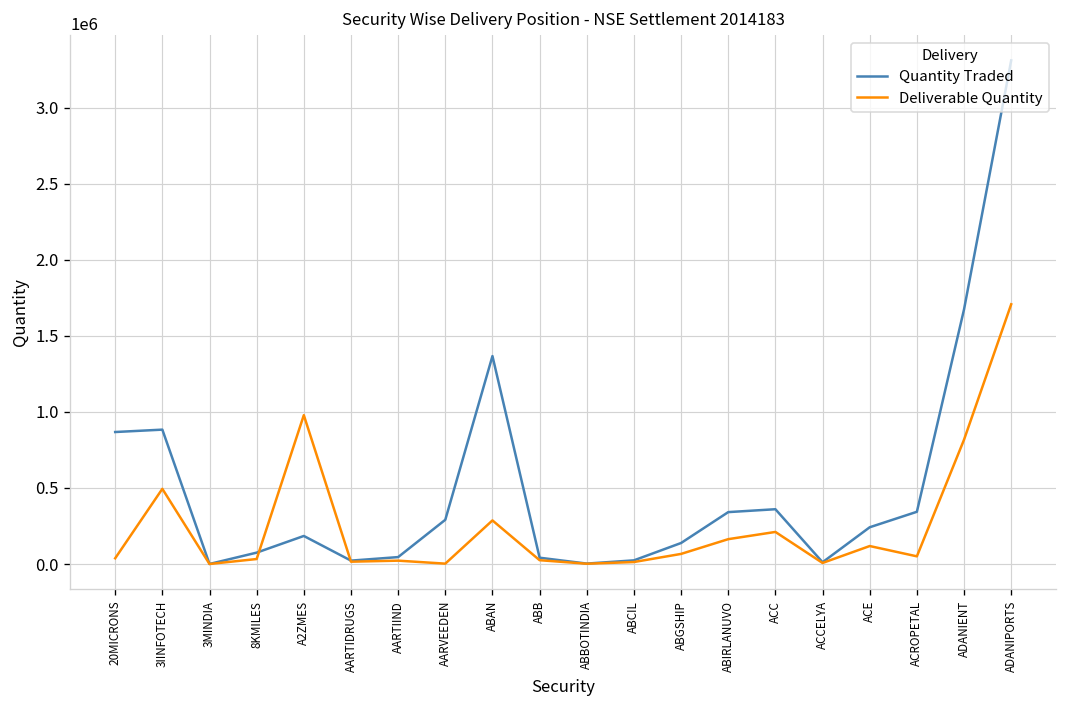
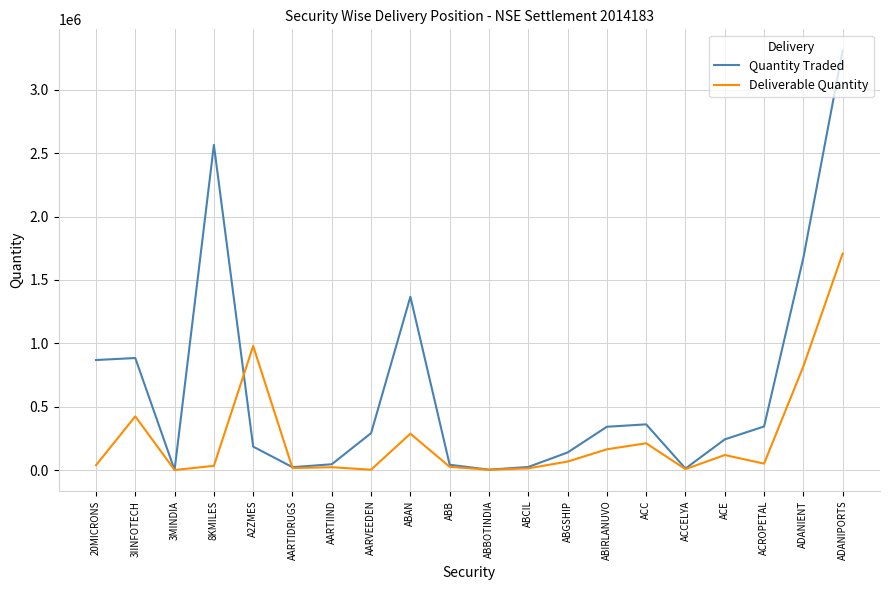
Deliverable Quantity, 3IINFOTECH: 490000 -> 420000
Quantity Traded, 8KMILES: 70000 -> 2570000
